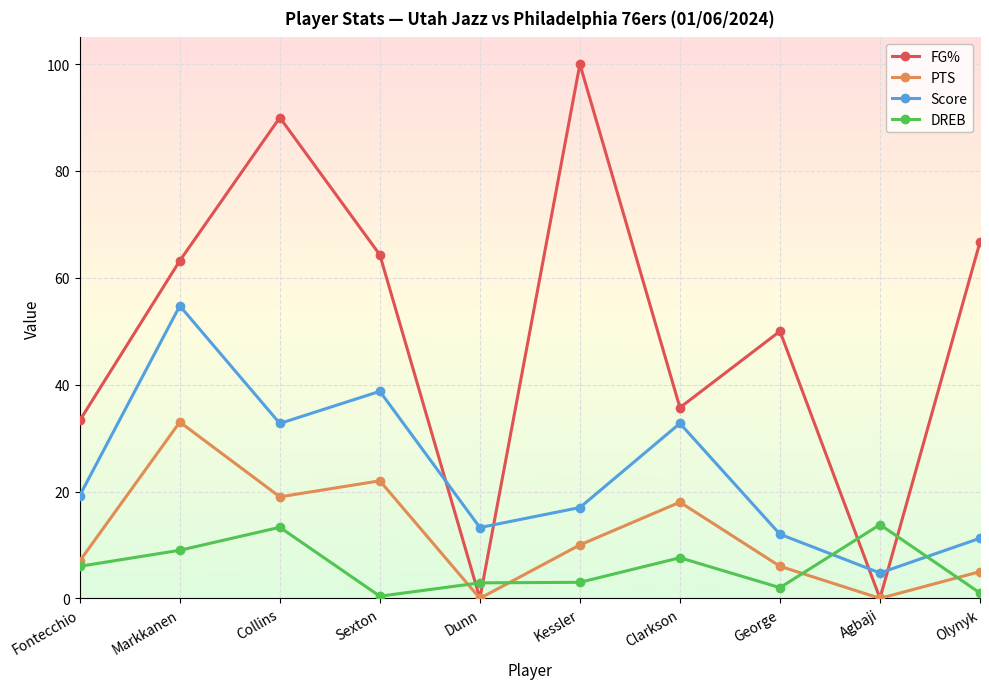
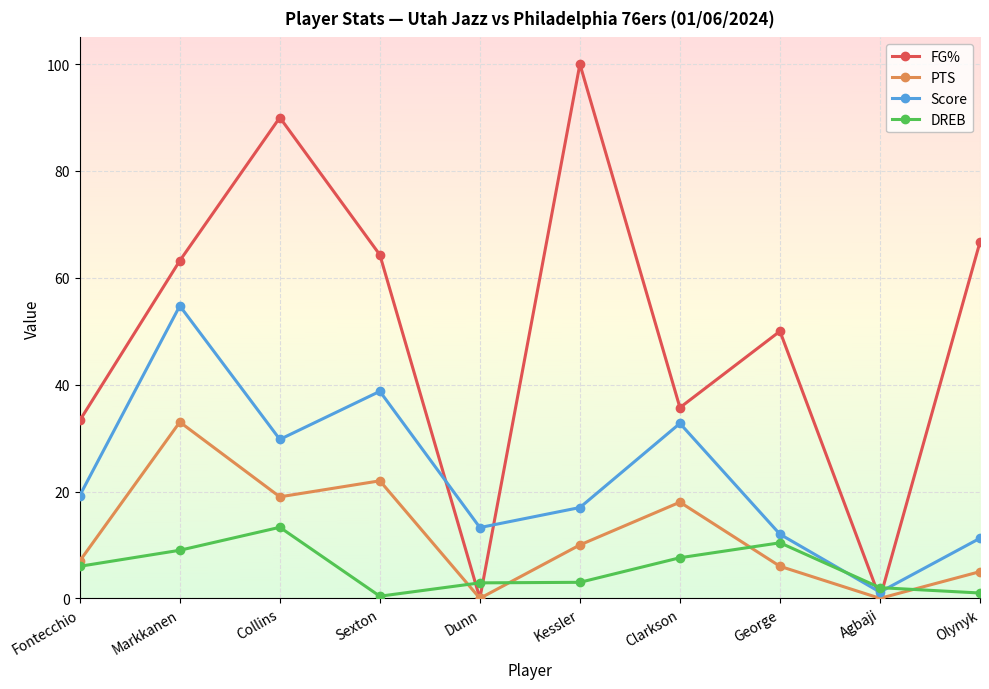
Score, Collins: 33 -> 30
DREB, George: 2 -> 10
Score, Agbaji: 5 -> 1
DREB, Agbaji: 14 -> 2
